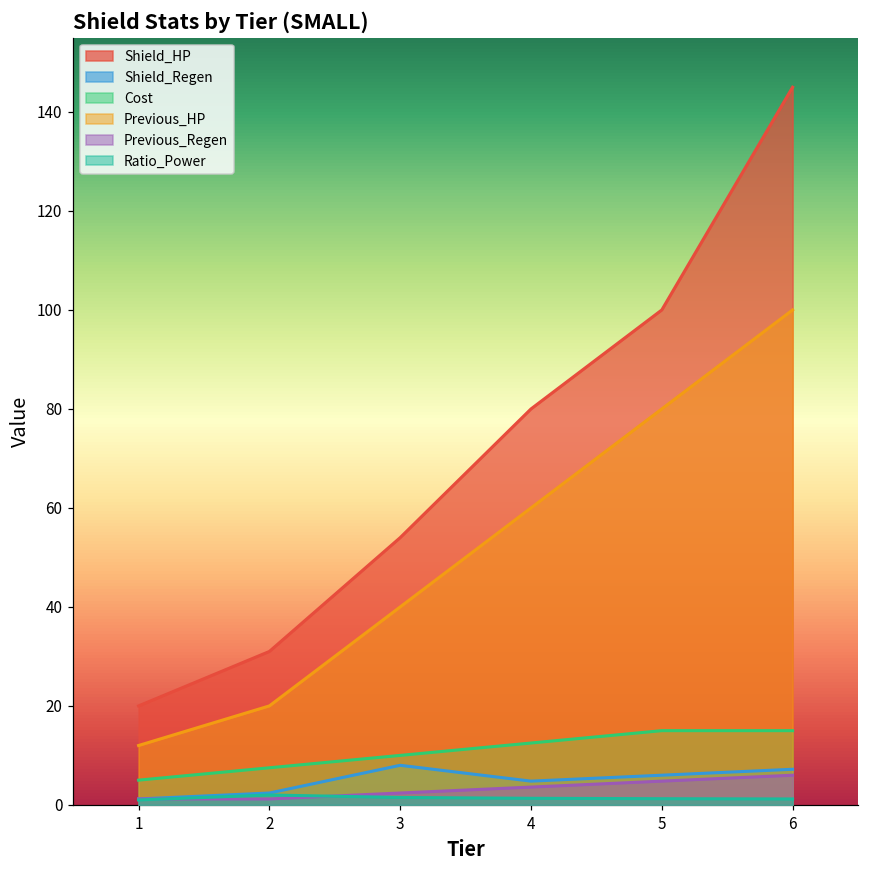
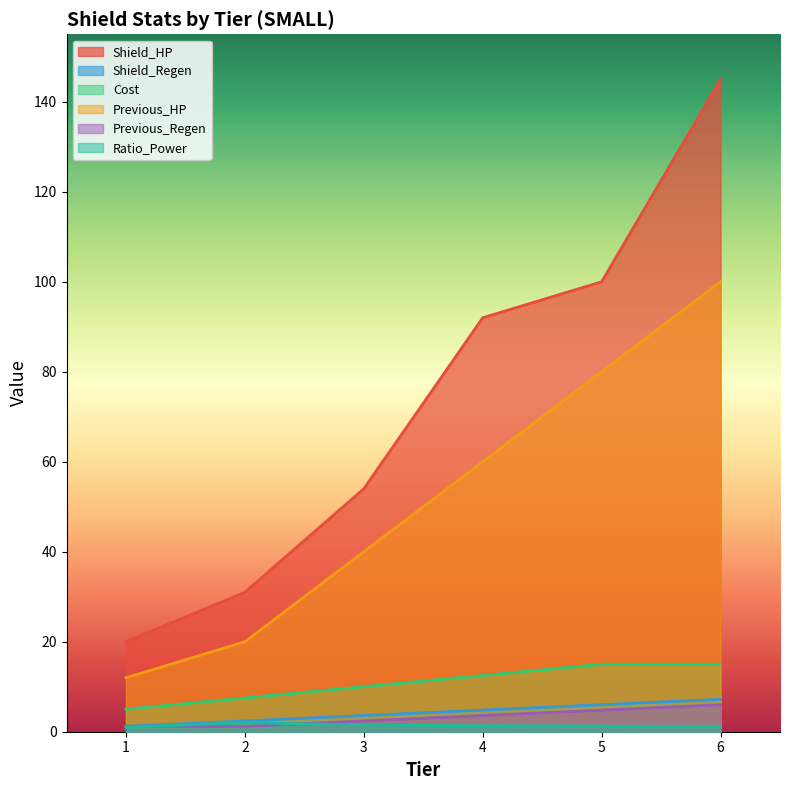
Shield_Regen, 3: 8 -> 4
Shield_HP, 4: 80 -> 92
